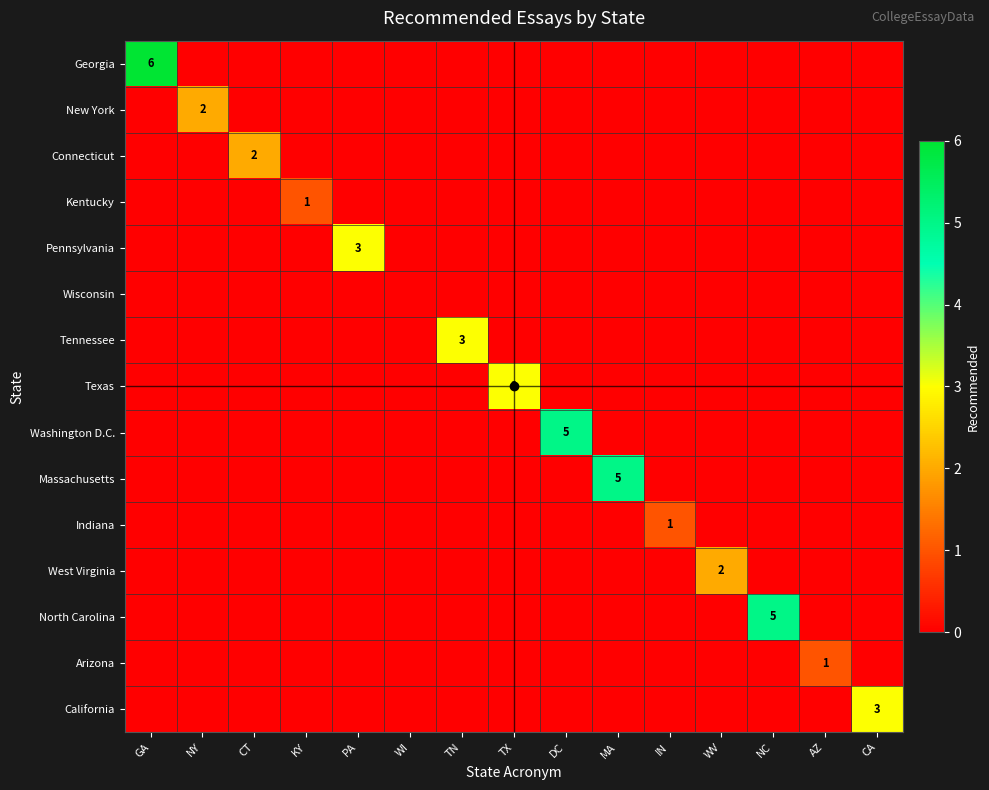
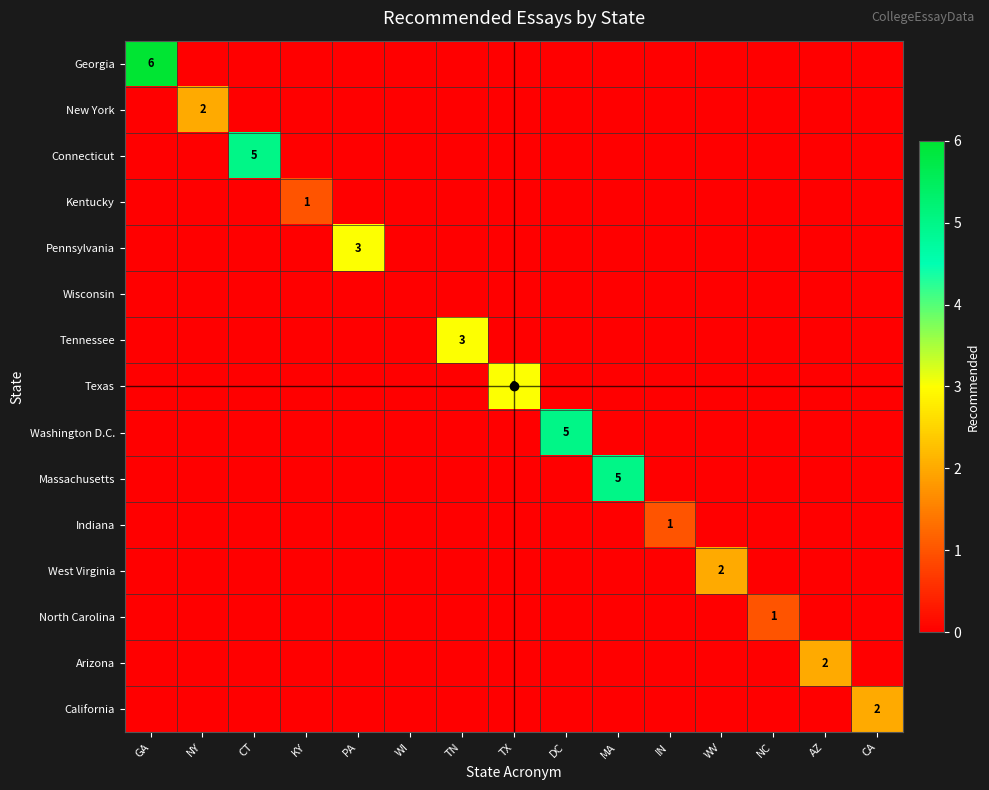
Connecticut, CT: 2 -> 5
North Carolina, NC: 5 -> 1
Arizona, AZ: 1 -> 2
California, CA: 3 -> 2
